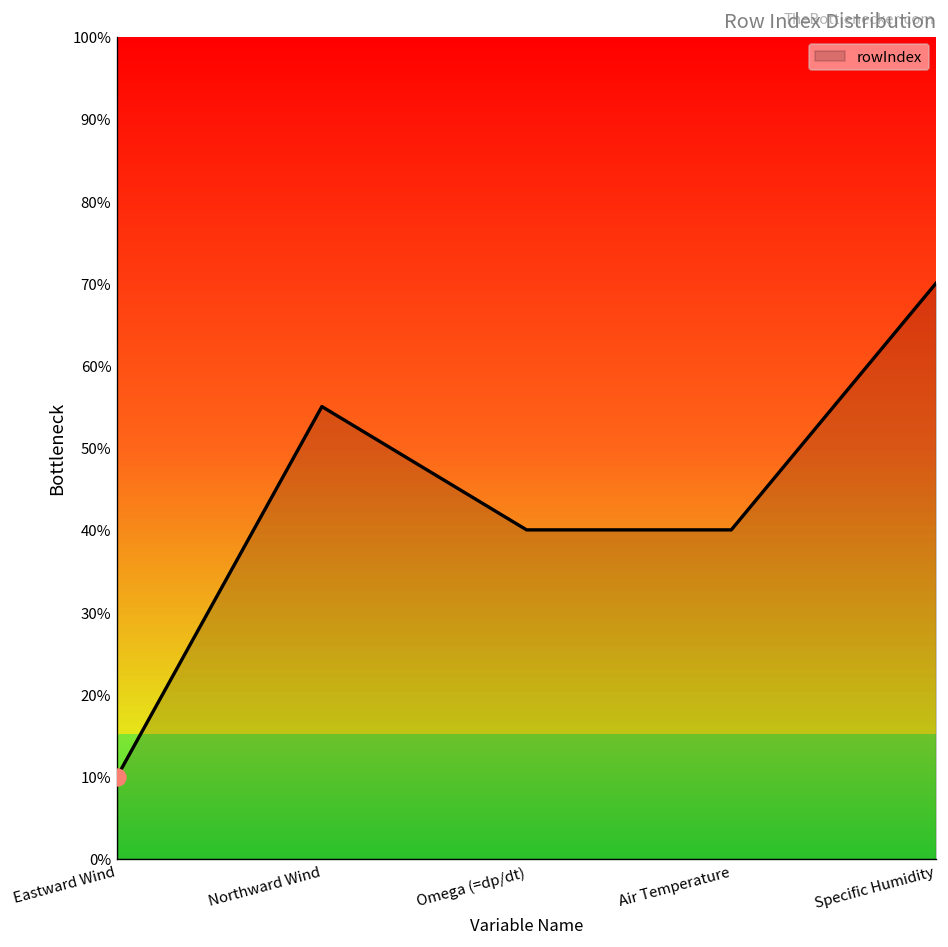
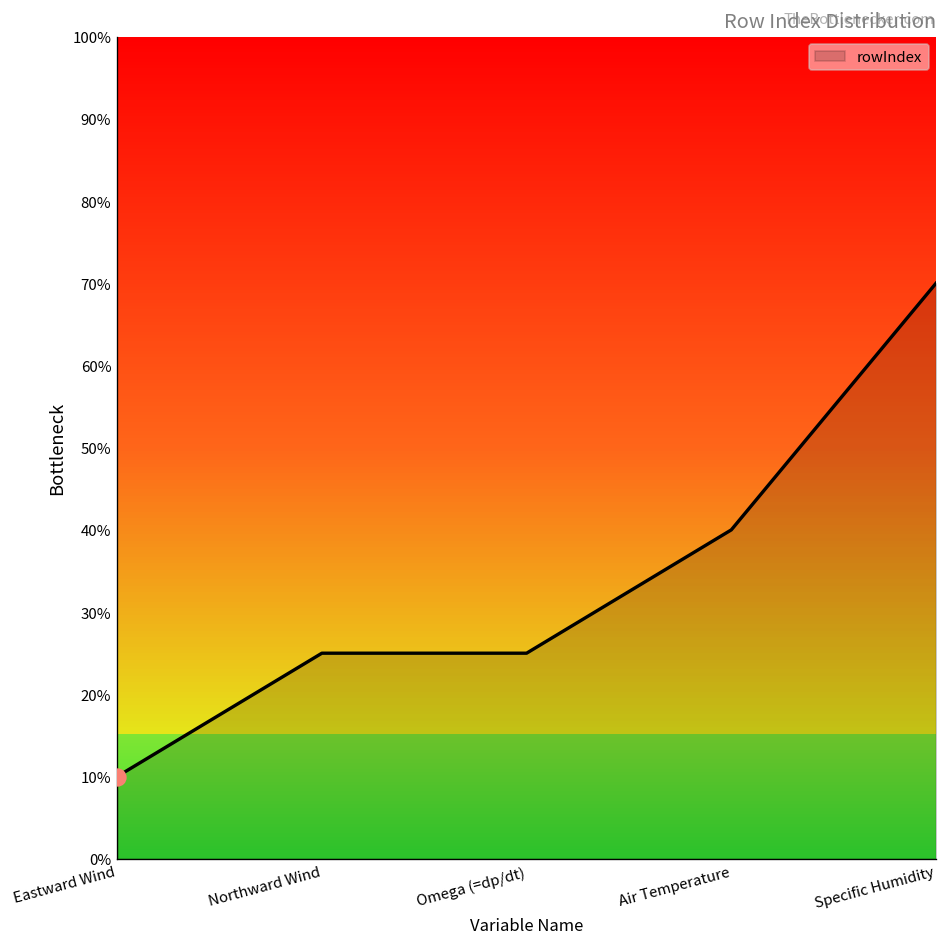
rowIndex, Northward Wind: 55% -> 25%
rowIndex, Omega (=dp/dt): 40% -> 25%
